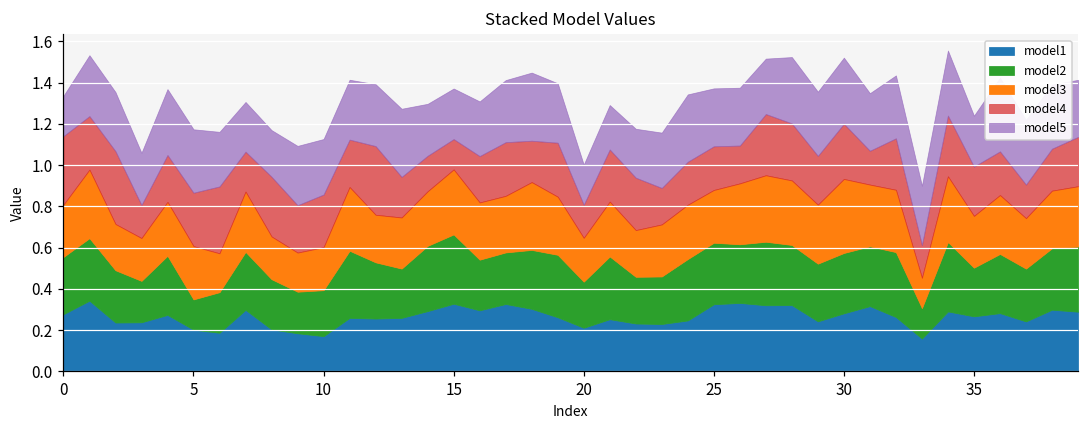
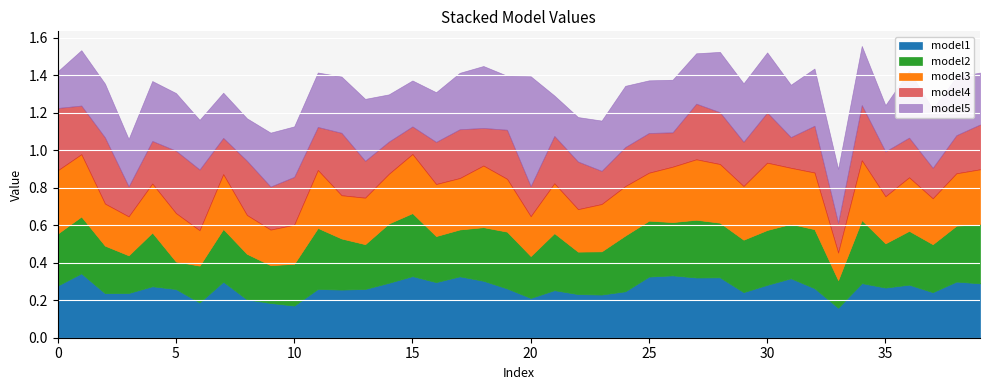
model3, 0: 0.25 -> 0.34
model1, 5: 0.20 -> 0.26
model4, 5: 0.26 -> 0.33
model5, 20: 0.19 -> 0.59
